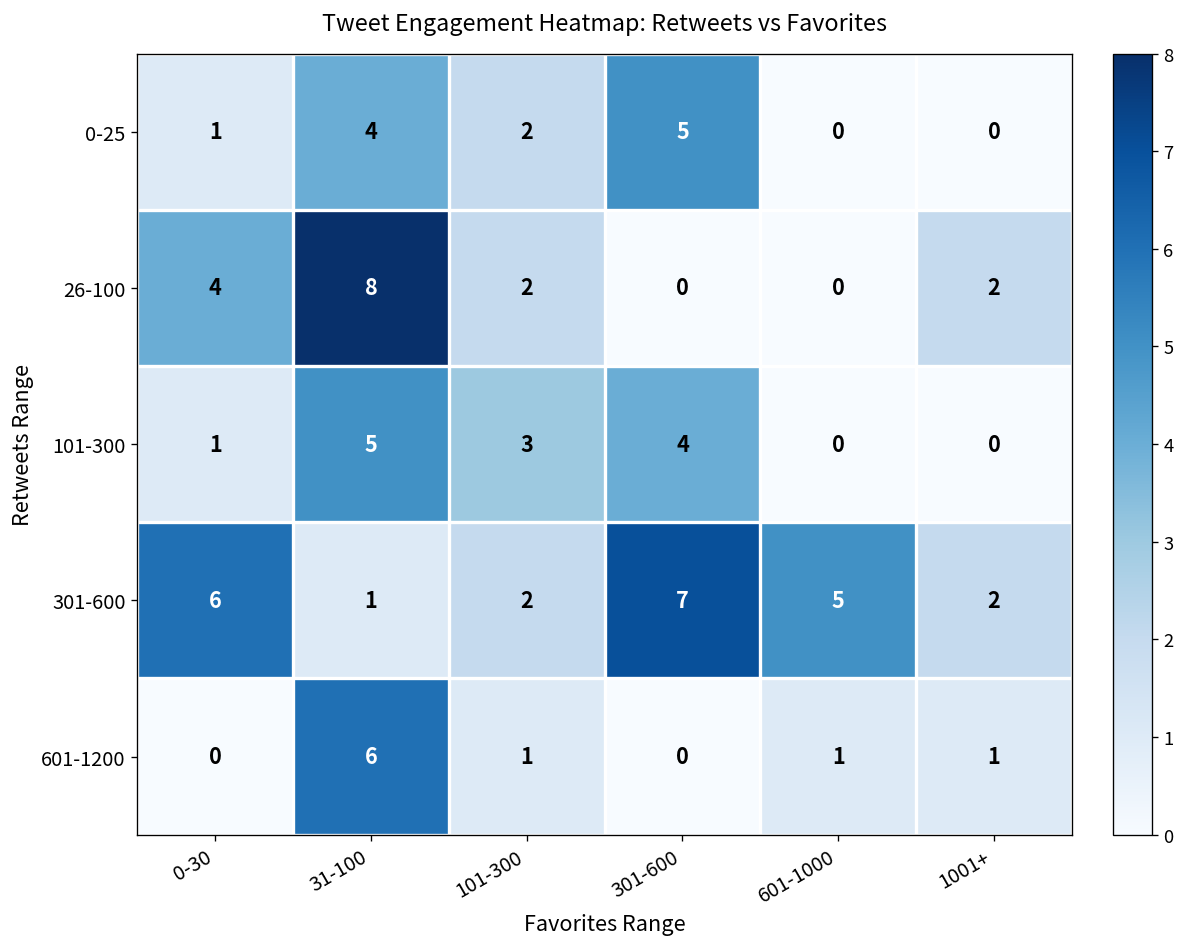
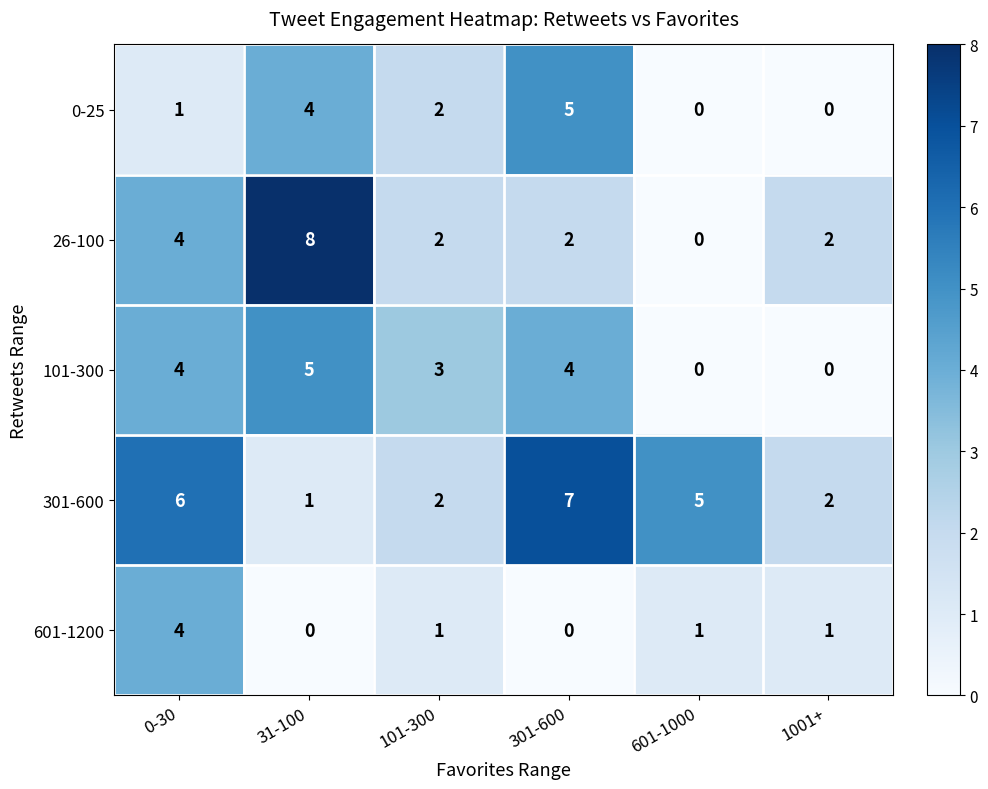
26-100, 301-600: 0 -> 2
101-300, 0-30: 1 -> 4
601-1200, 0-30: 0 -> 4
601-1200, 31-100: 6 -> 0
